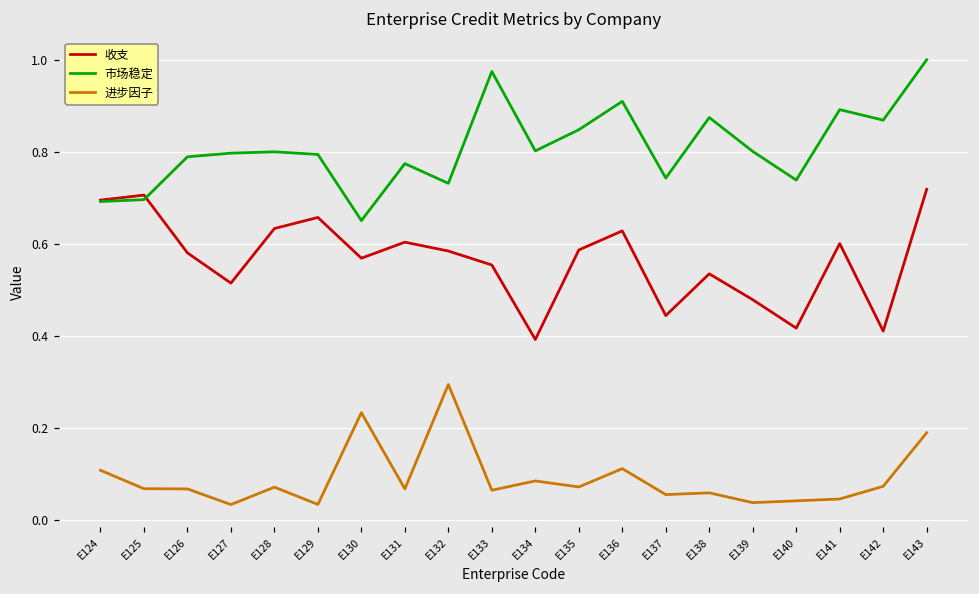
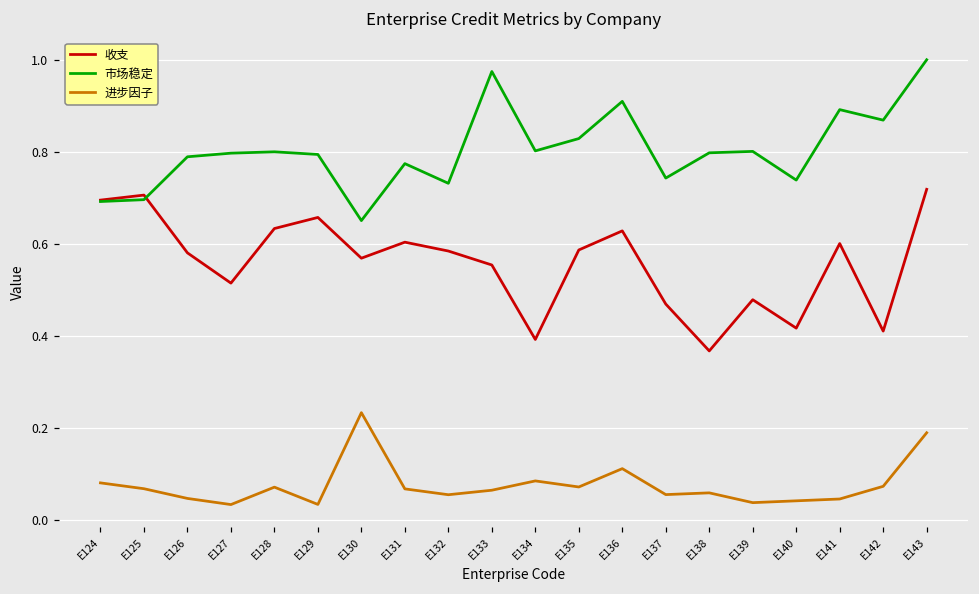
进步因子, E124: 0.11 -> 0.08
进步因子, E126: 0.07 -> 0.05
进步因子, E132: 0.29 -> 0.06
市场稳定, E135: 0.85 -> 0.83
收支, E137: 0.44 -> 0.47
收支, E138: 0.54 -> 0.37
市场稳定, E138: 0.87 -> 0.80
